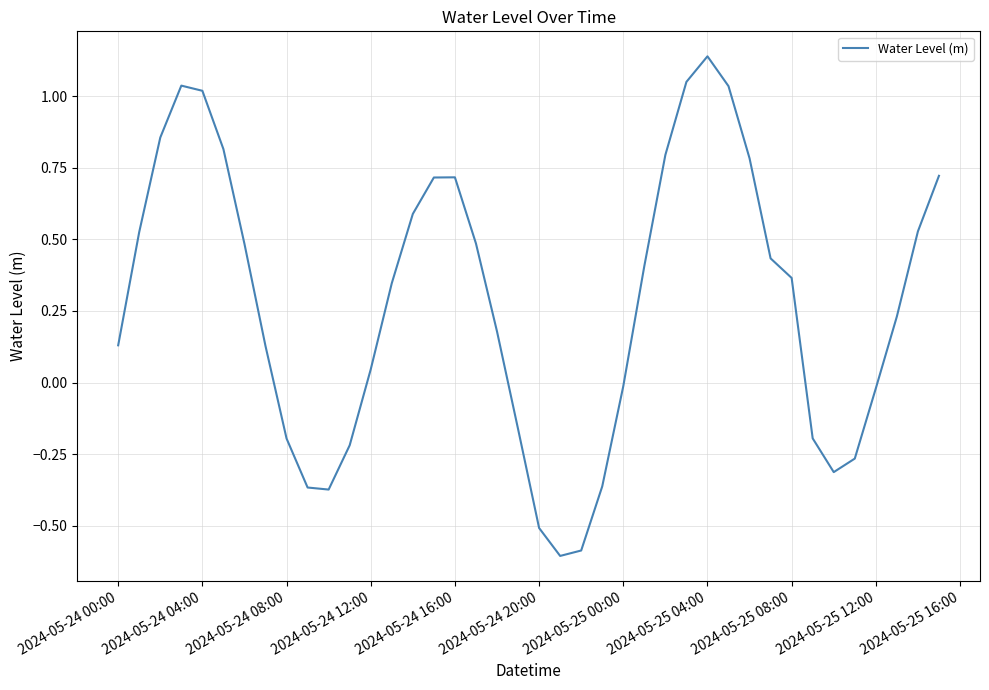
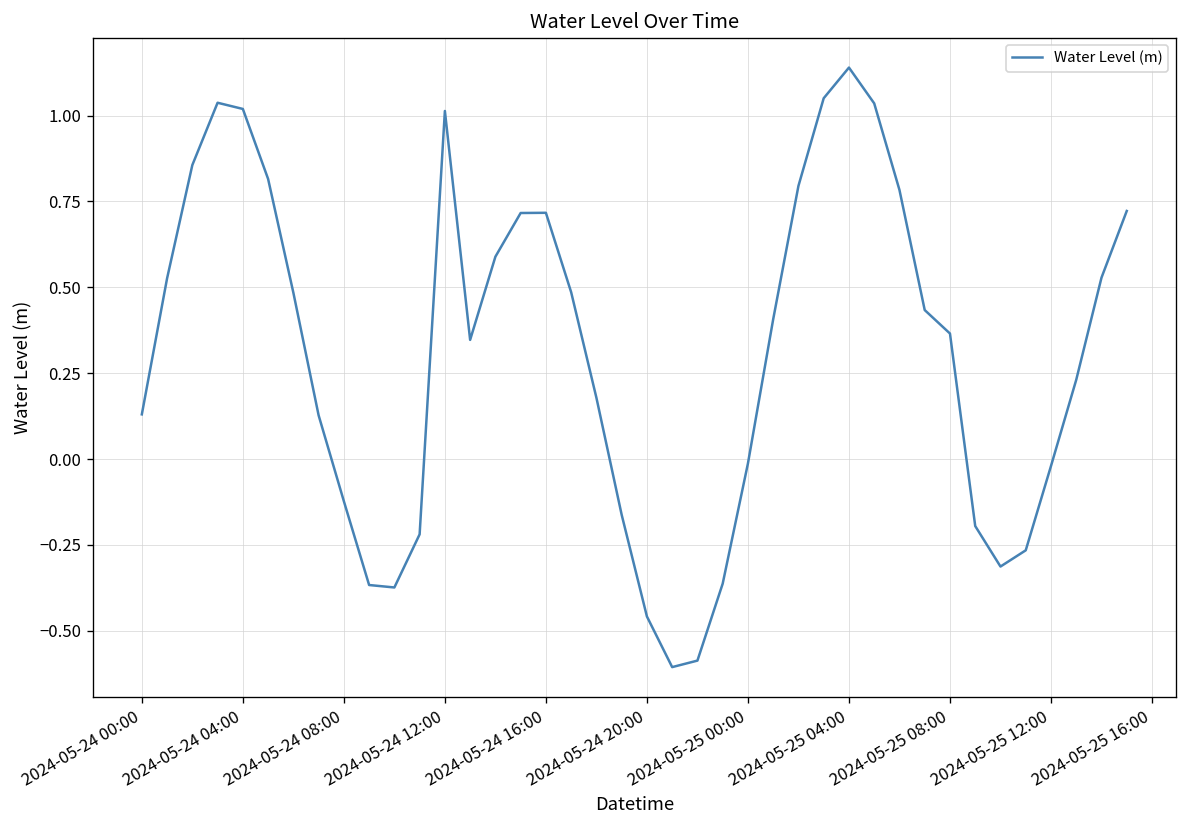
2024-05-24 08:00: -0.20 -> -0.12
2024-05-24 12:00: 0.05 -> 1.01
2024-05-24 20:00: -0.51 -> -0.46
